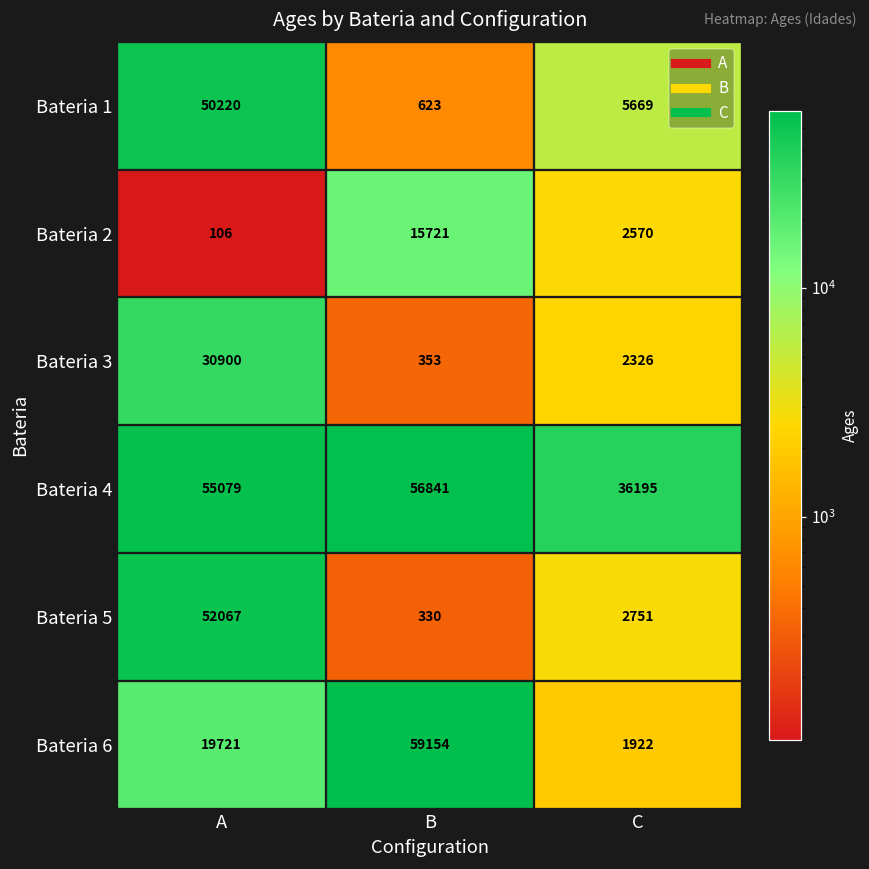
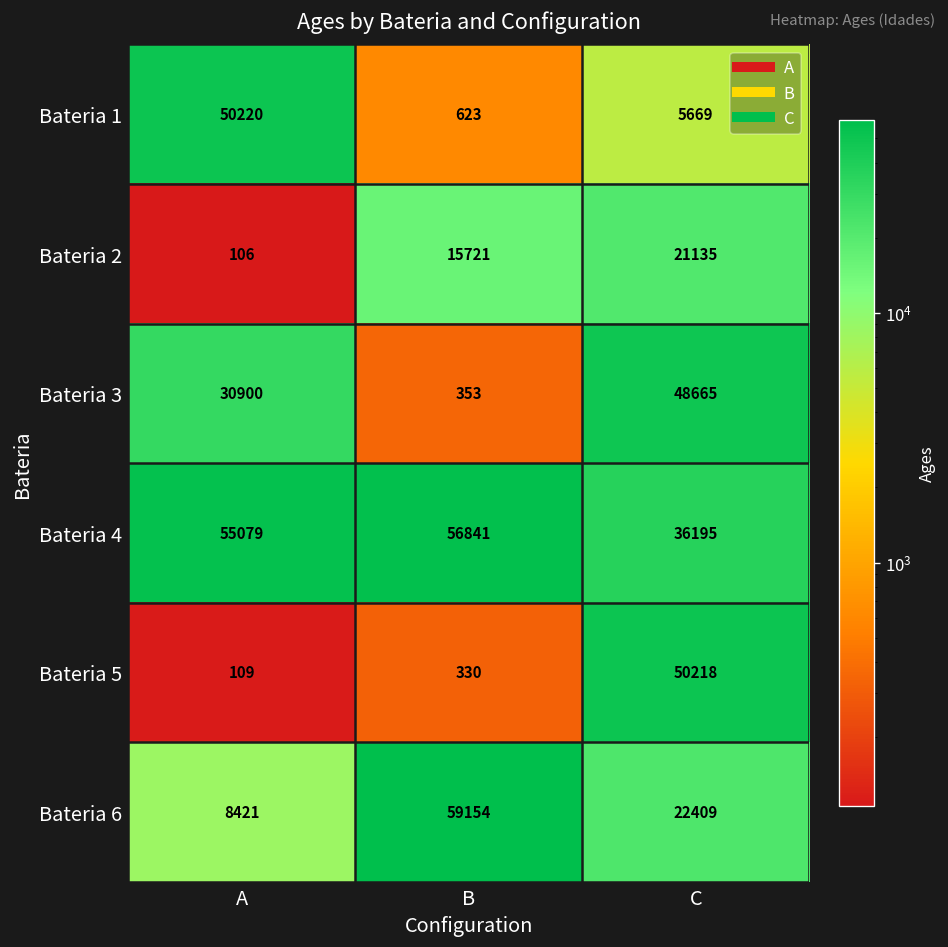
Bateria 2, C: 2570 -> 21135
Bateria 3, C: 2326 -> 48665
Bateria 5, A: 52067 -> 109
Bateria 5, C: 2751 -> 50218
Bateria 6, A: 19721 -> 8421
Bateria 6, C: 1922 -> 22409
